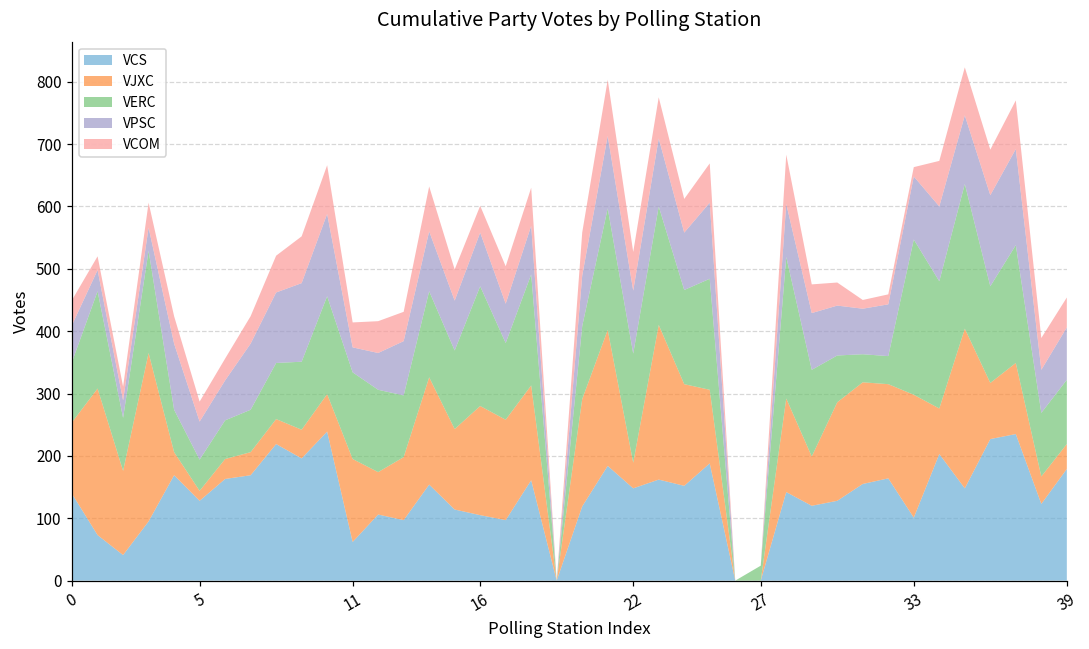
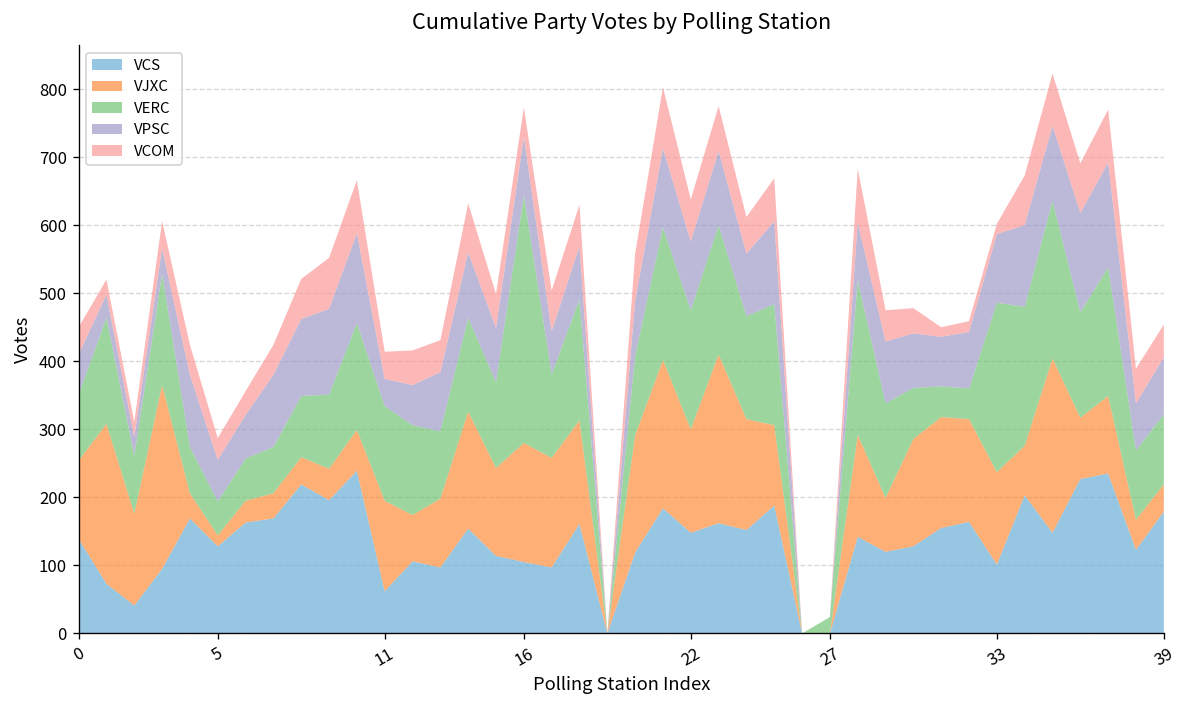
VERC, 16: 190 -> 360
VJXC, 22: 40 -> 150
VJXC, 33: 200 -> 140
